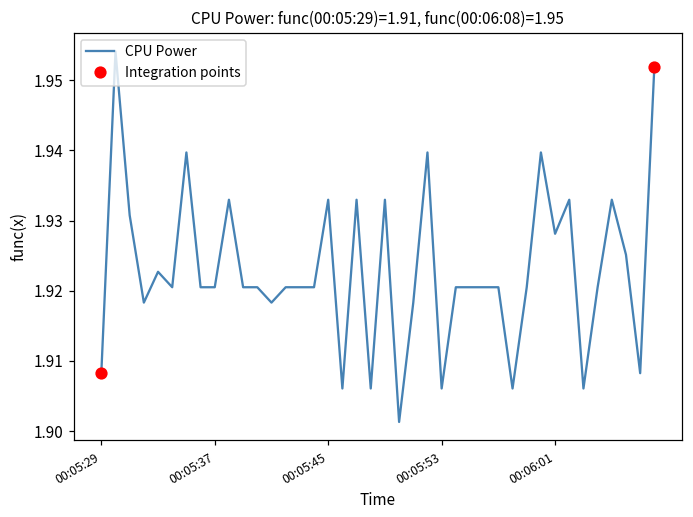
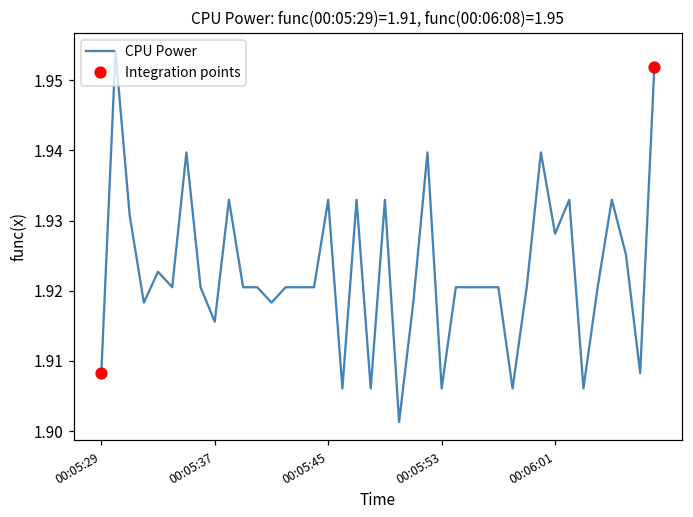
CPU Power, 00:05:37: 1.921 -> 1.916
